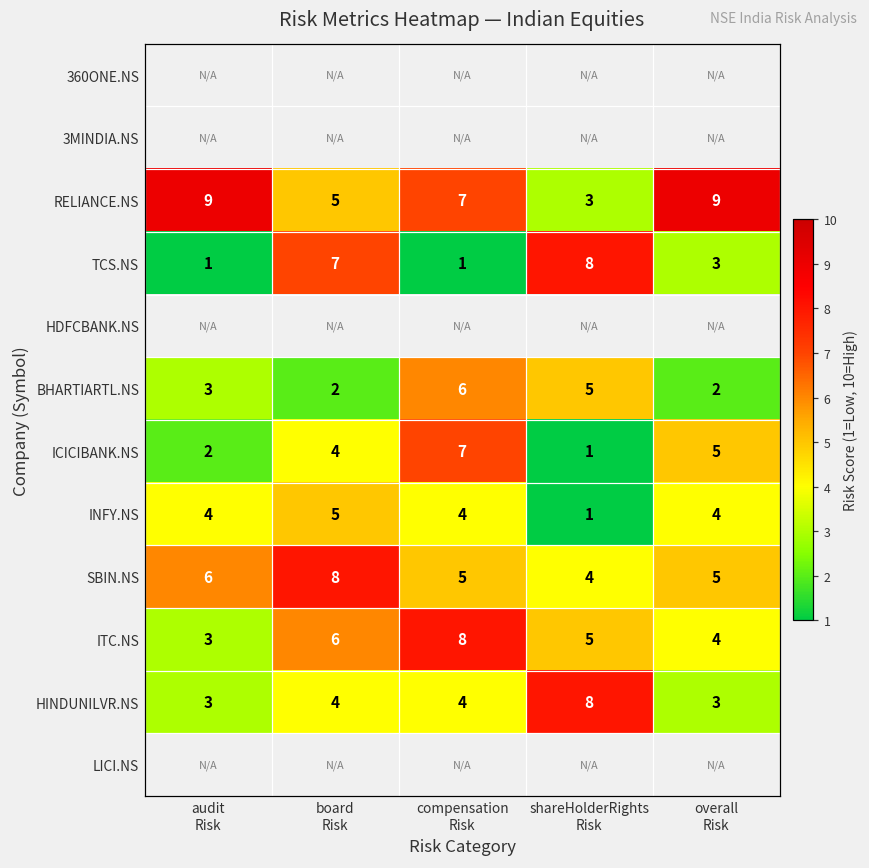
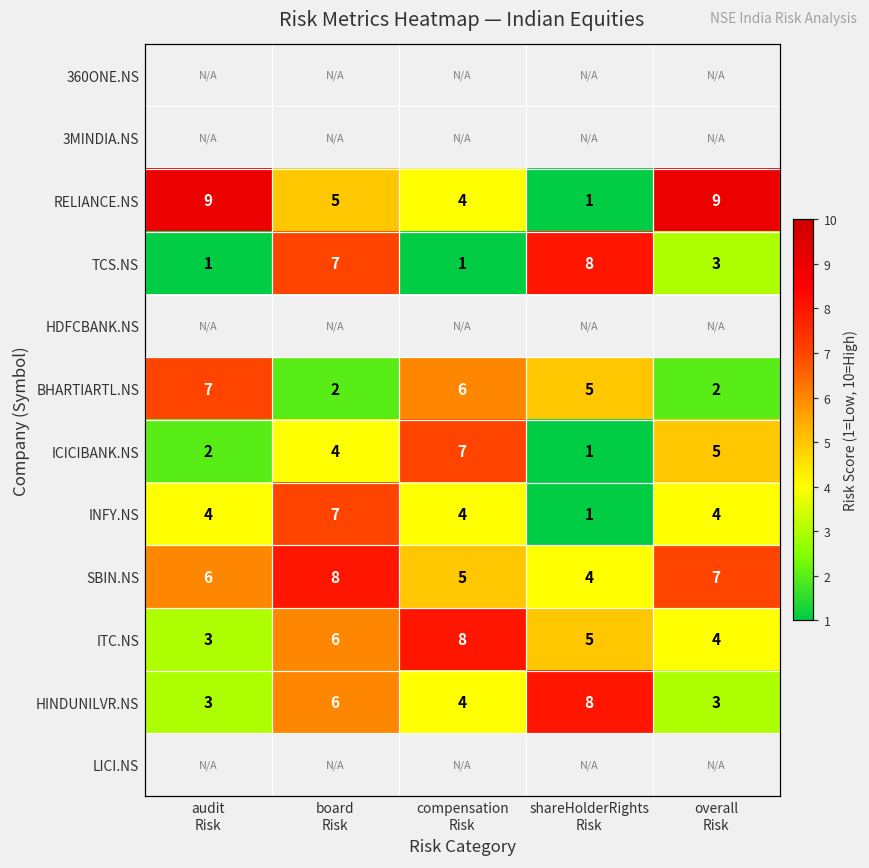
RELIANCE.NS, compensation Risk: 7 -> 4
RELIANCE.NS, shareHolderRights Risk: 3 -> 1
BHARTIARTL.NS, audit Risk: 3 -> 7
INFY.NS, board Risk: 5 -> 7
SBIN.NS, overall Risk: 5 -> 7
HINDUNILVR.NS, board Risk: 4 -> 6
